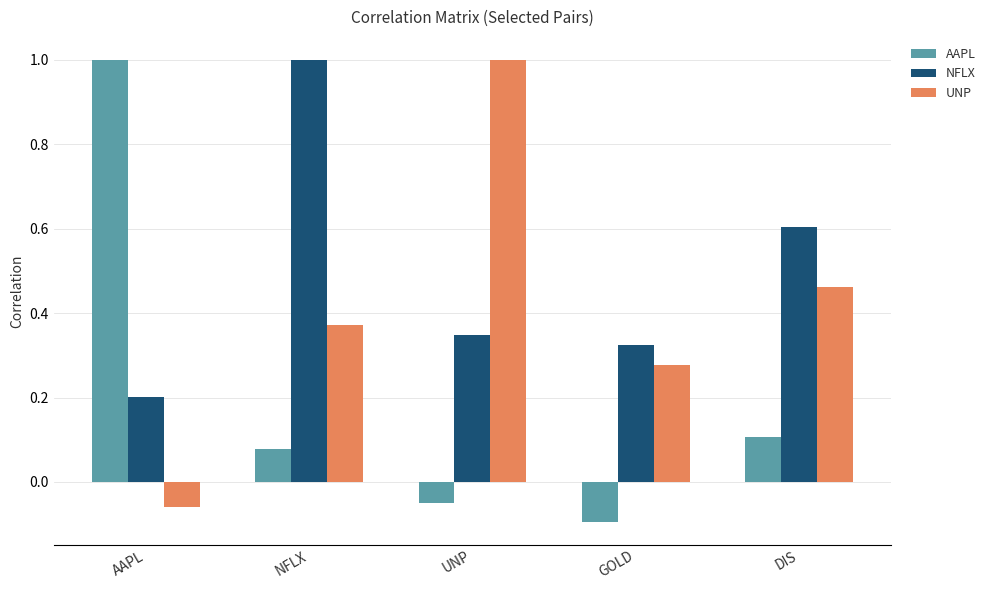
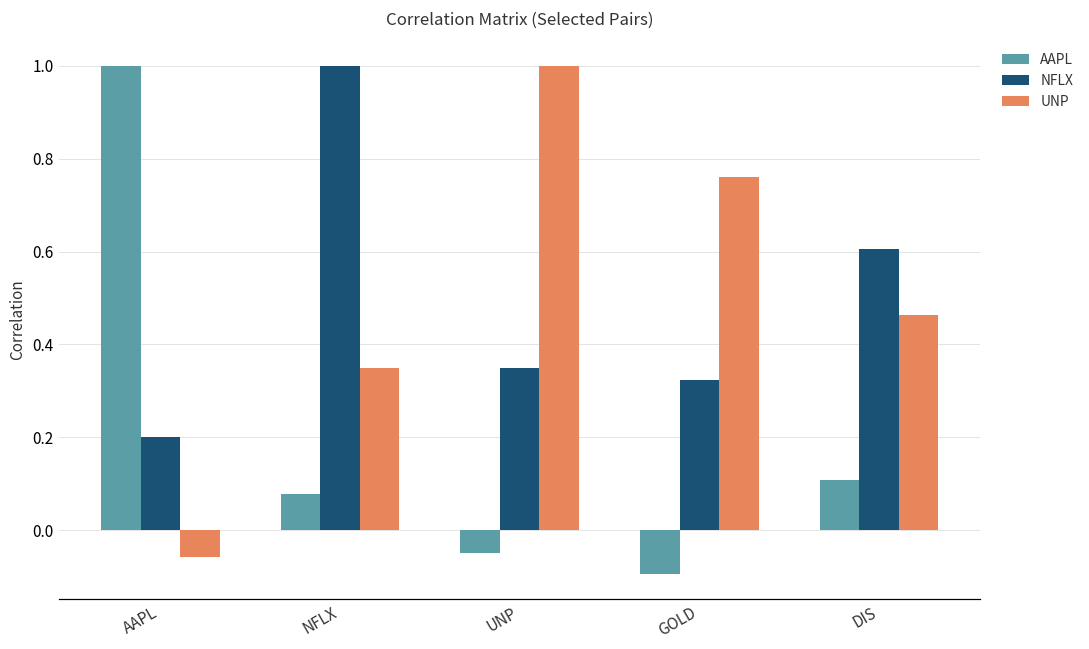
UNP, NFLX: 0.37 -> 0.35
UNP, GOLD: 0.28 -> 0.76
